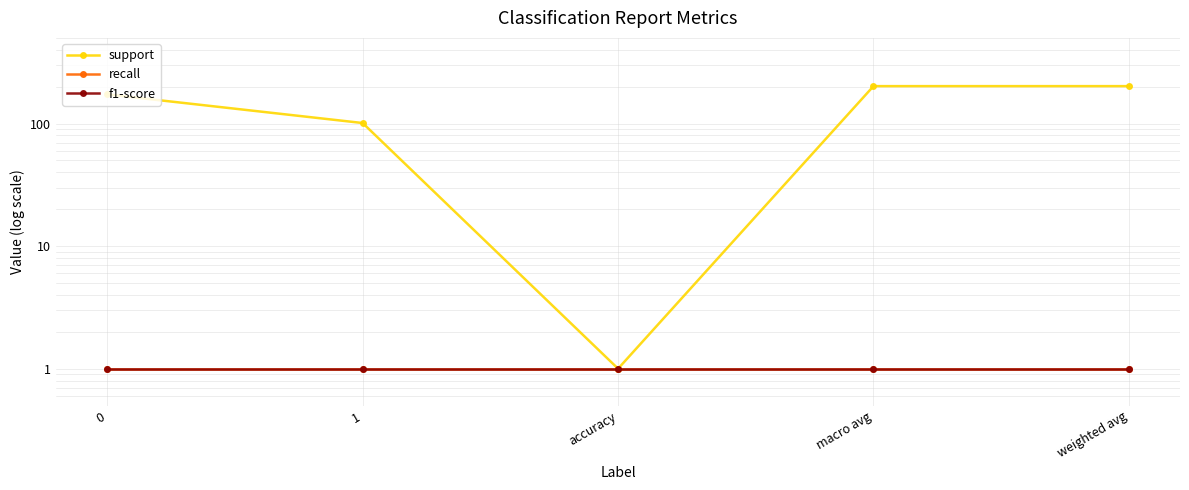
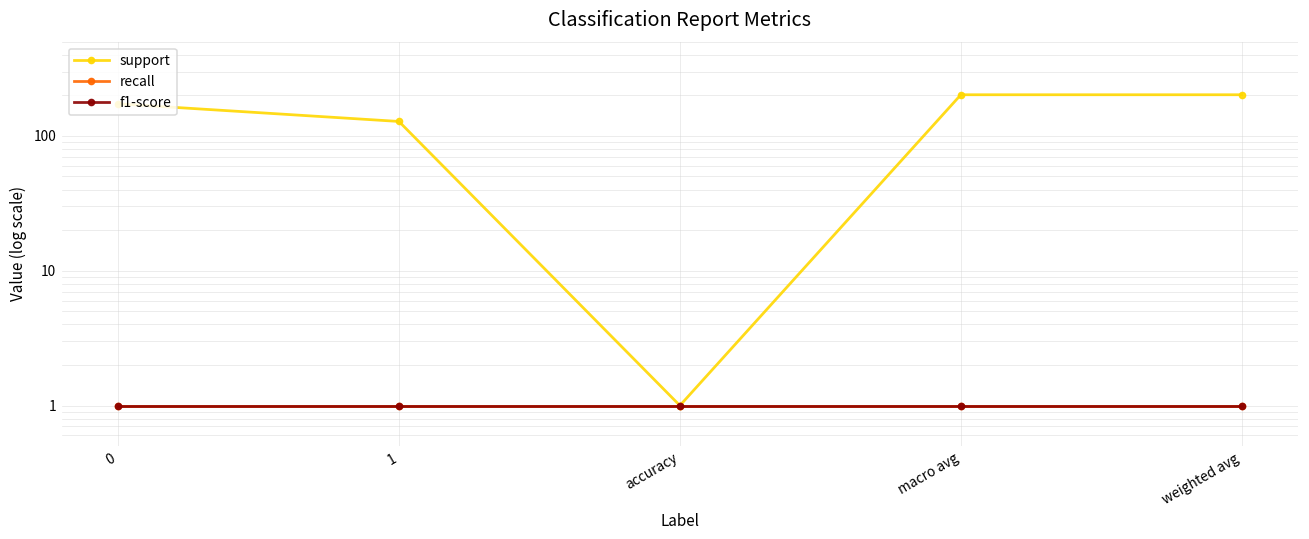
support, 1: 100 -> 130
